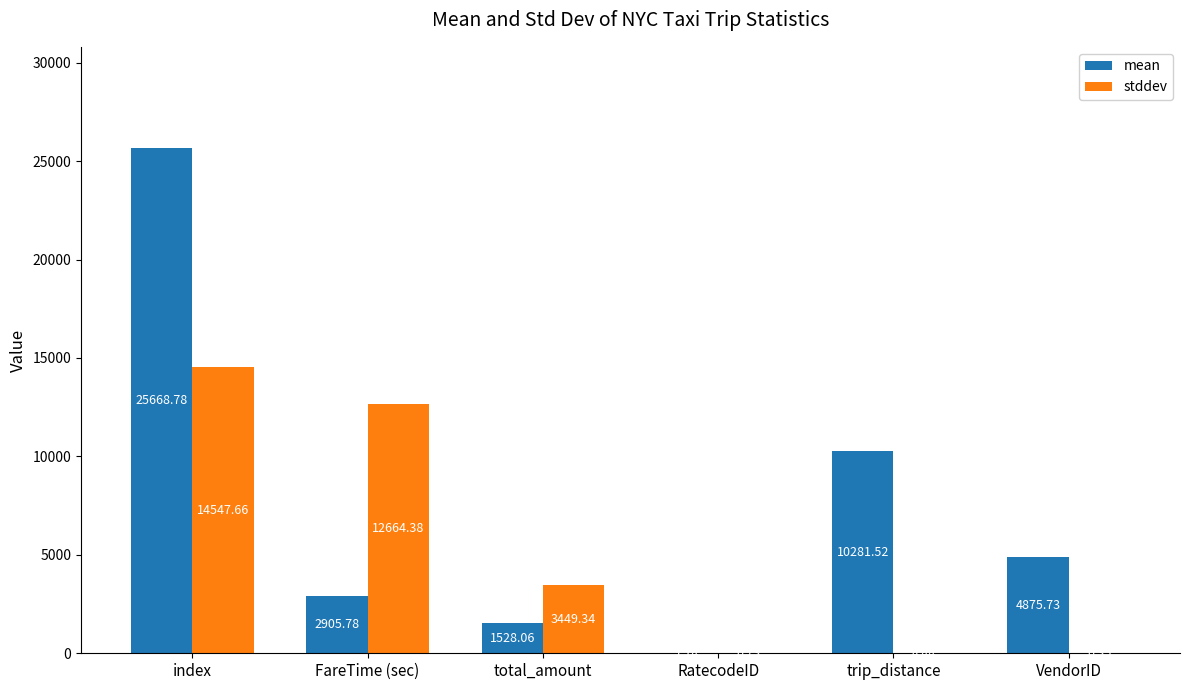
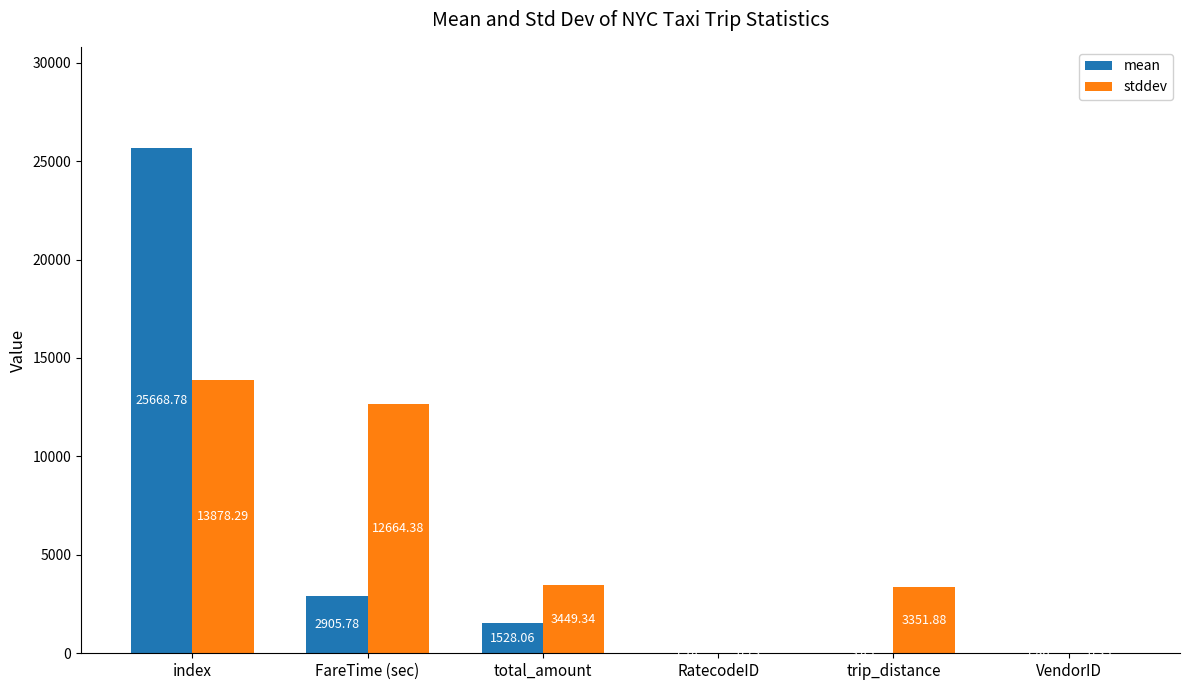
stddev, index: 14547.66 -> 13878.29
mean, trip_distance: 10300 -> 0
stddev, trip_distance: 0 -> 3400
mean, VendorID: 4900 -> 0
